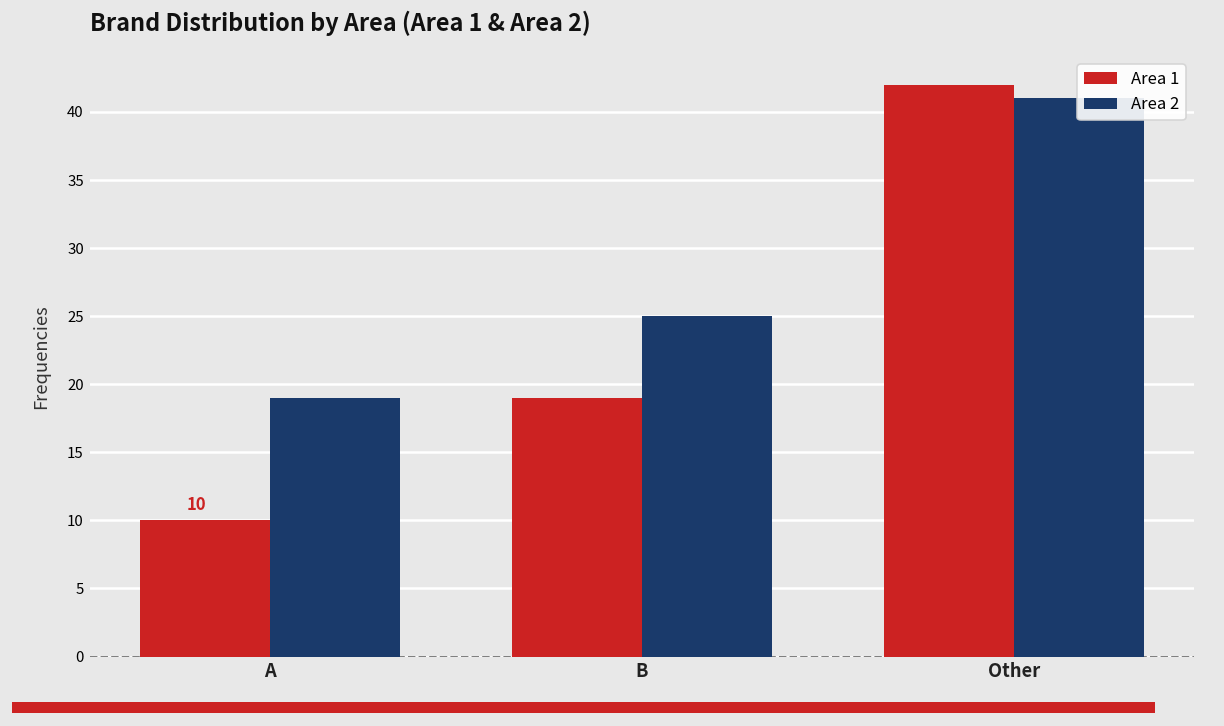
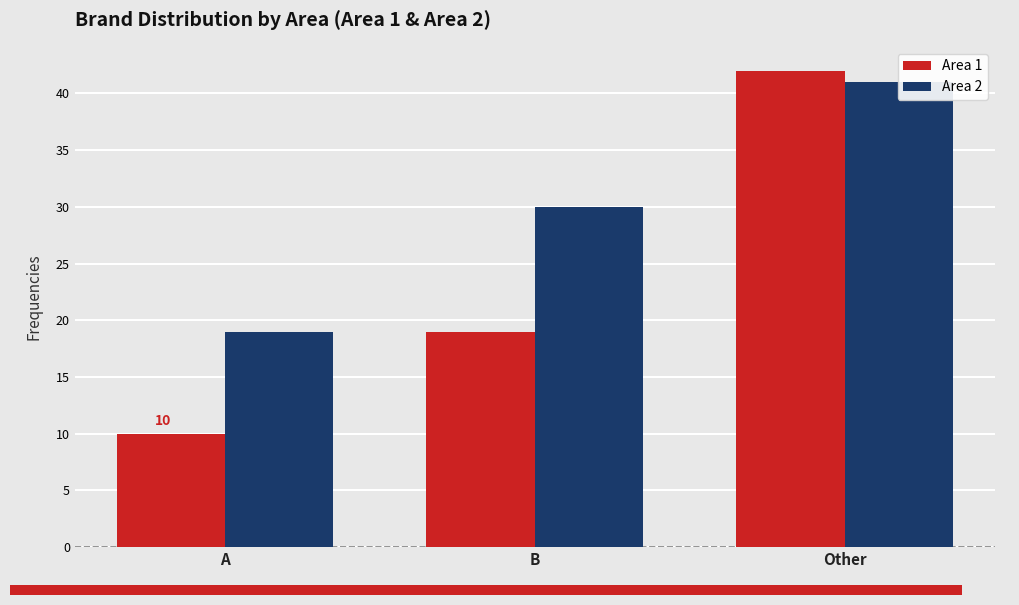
Brand Distribution by Area (Area 1 & Area 2), Area 2, B: 25 -> 30
